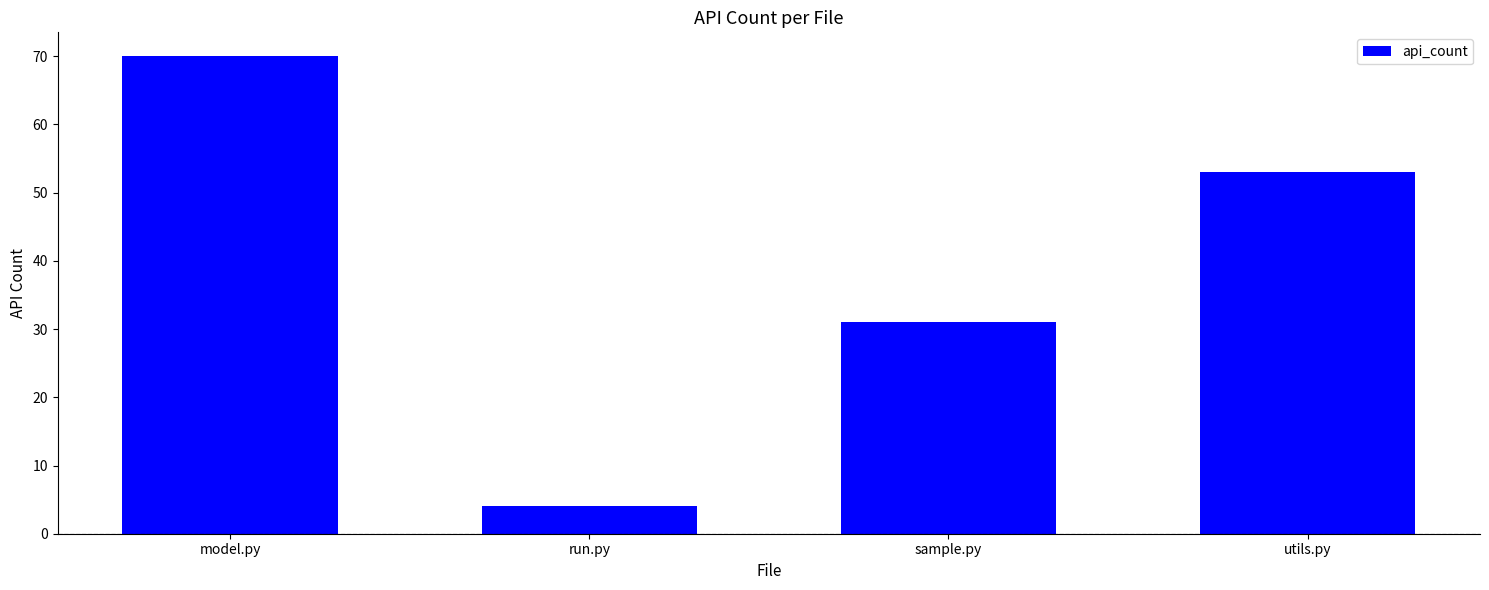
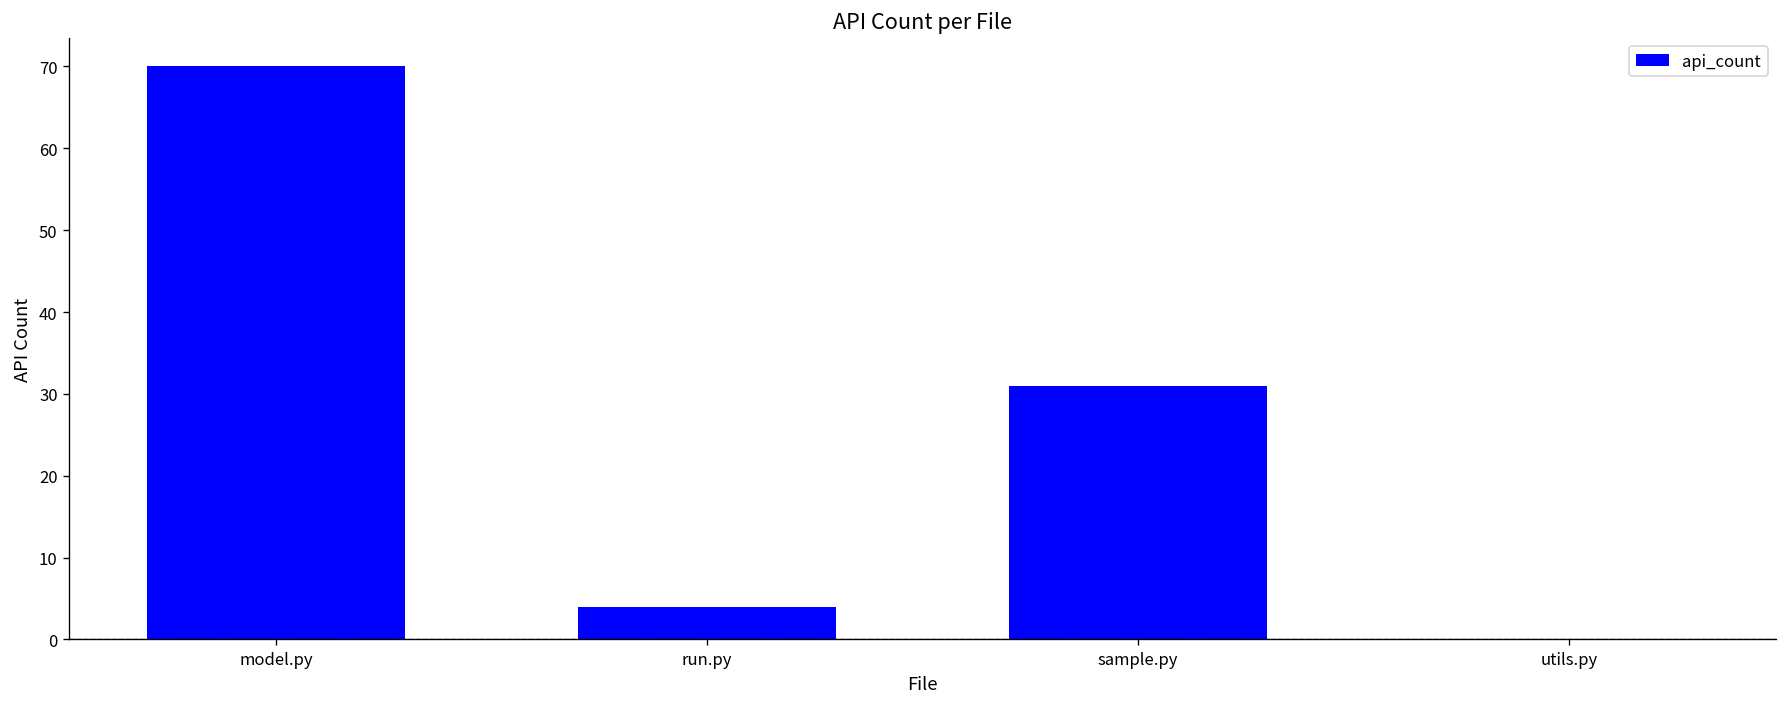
utils.py: 53 -> 0
